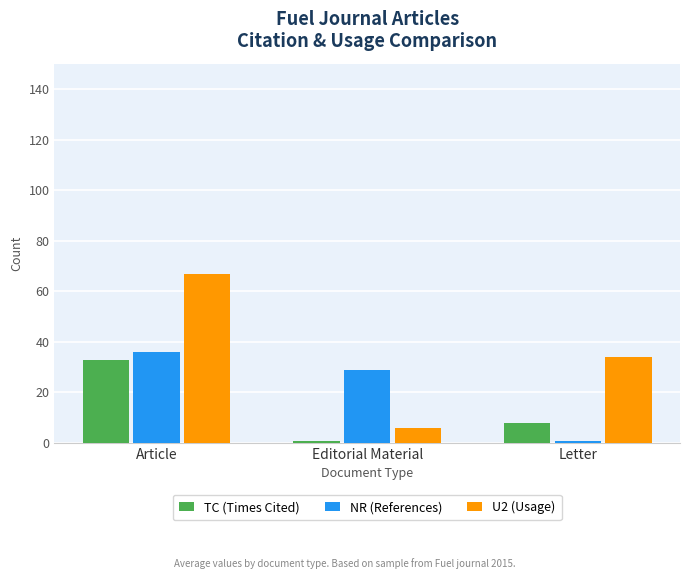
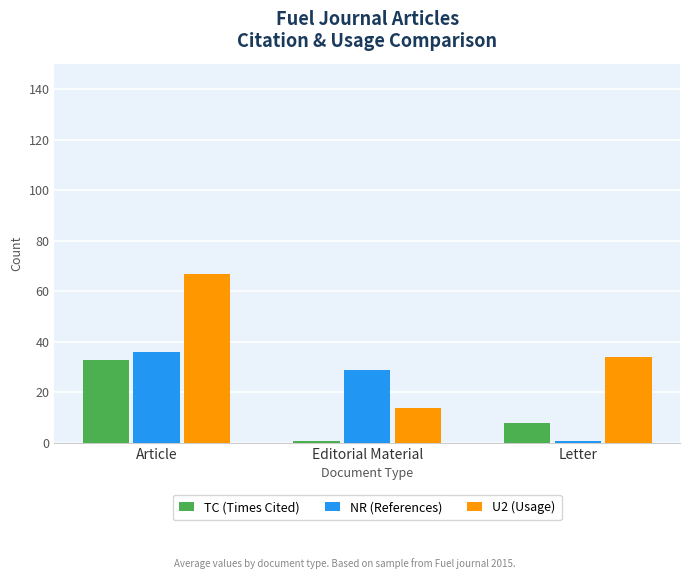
U2 (Usage), Editorial Material: 6 -> 14
